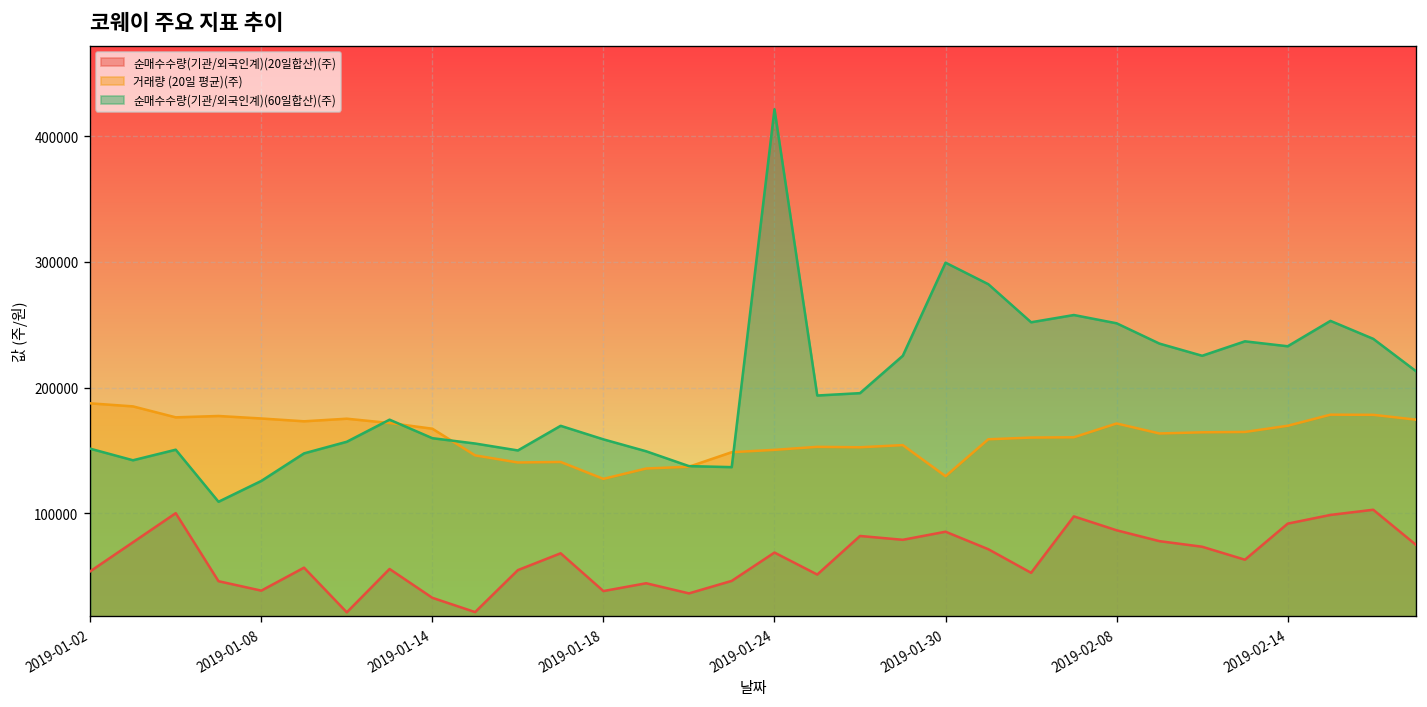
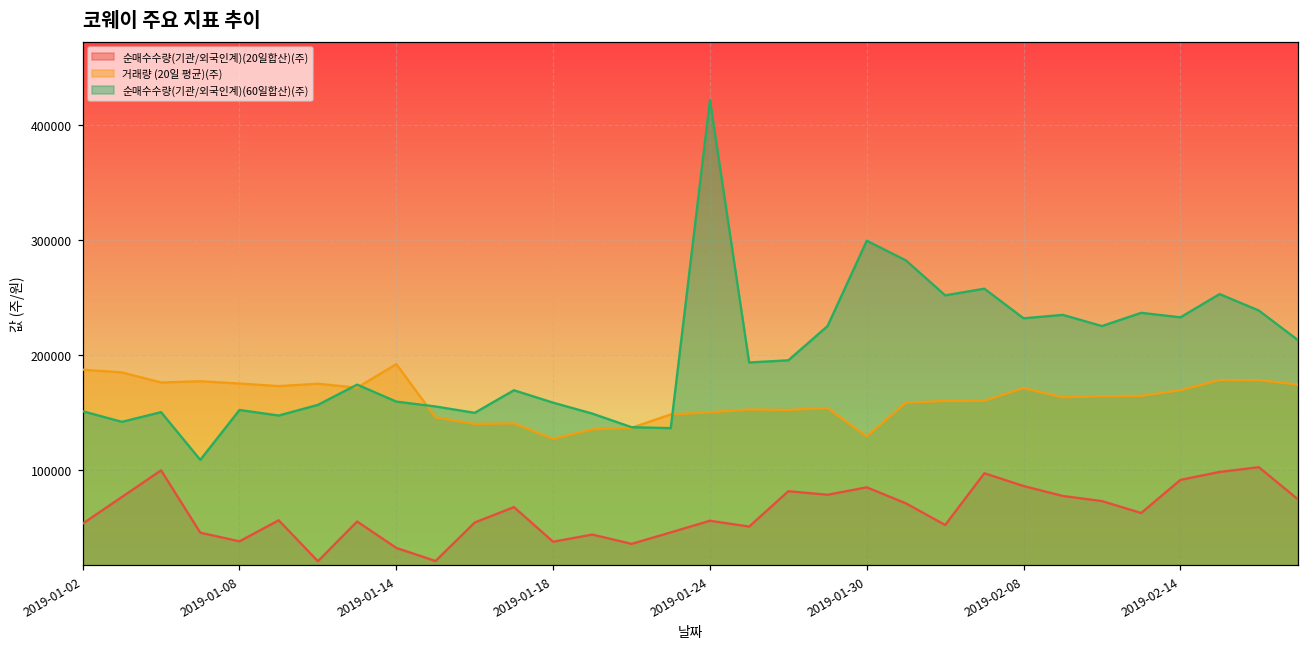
순매수수량(기관/외국인계)(60일합산)(주), 2019-01-08: 126000 -> 152000
거래량 (20일 평균)(주), 2019-01-14: 167000 -> 192000
순매수수량(기관/외국인계)(20일합산)(주), 2019-01-24: 69000 -> 56000
순매수수량(기관/외국인계)(60일합산)(주), 2019-02-08: 251000 -> 232000
